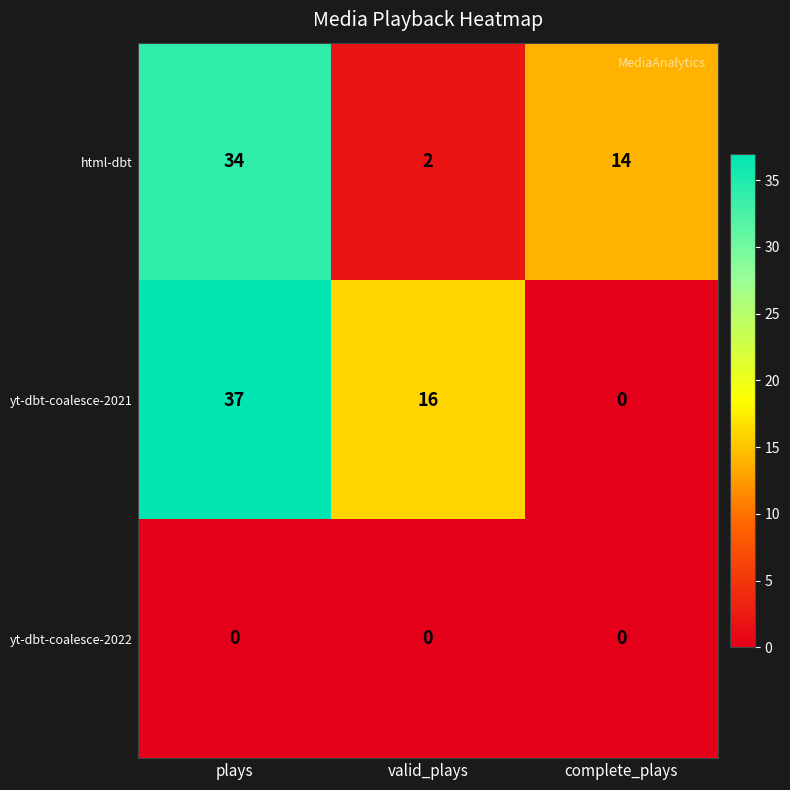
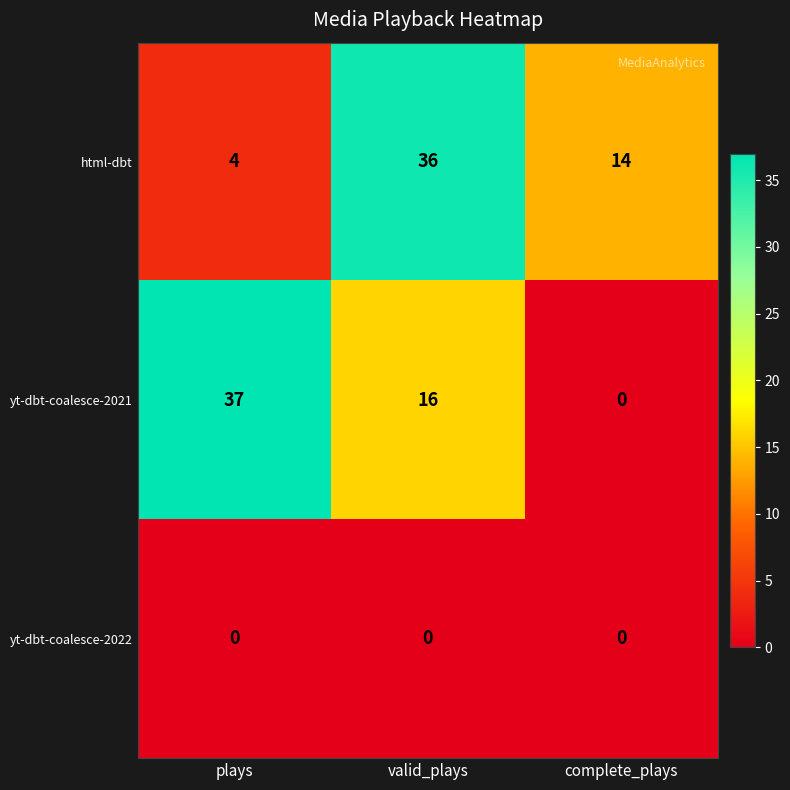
html-dbt, plays: 34 -> 4
html-dbt, valid_plays: 2 -> 36
